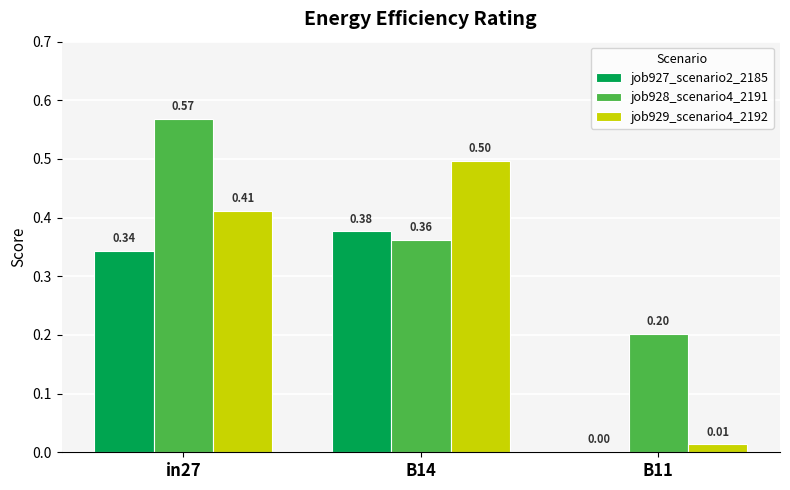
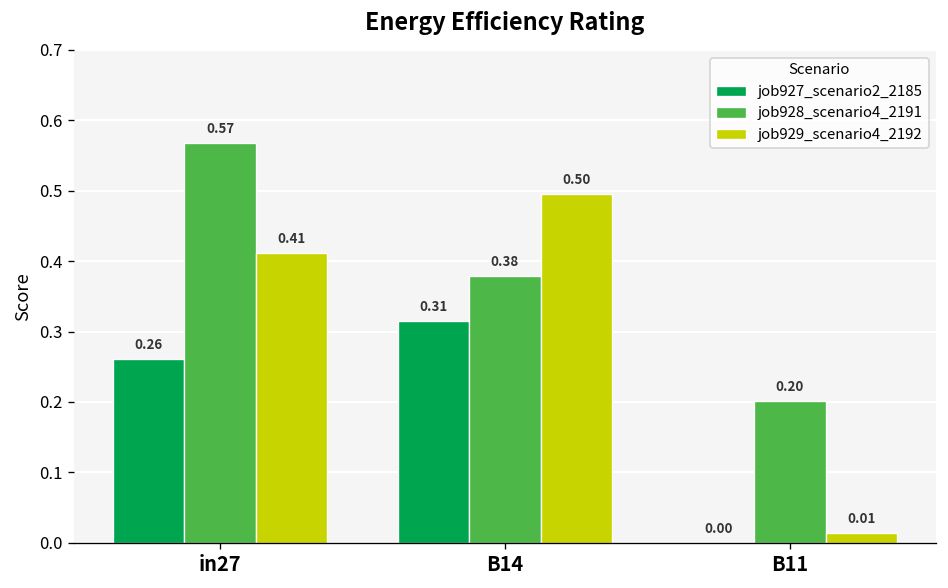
job927_scenario2_2185, in27: 0.34 -> 0.26
job927_scenario2_2185, B14: 0.38 -> 0.31
job928_scenario4_2191, B14: 0.36 -> 0.38
